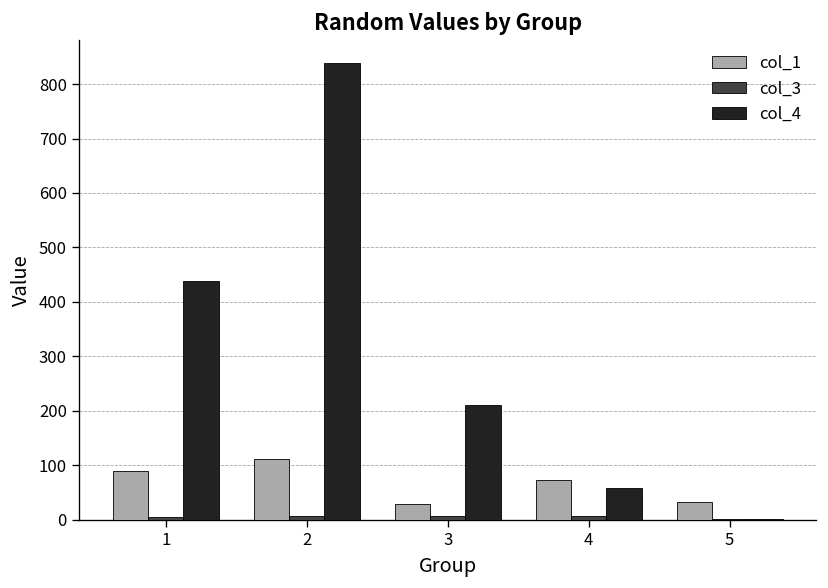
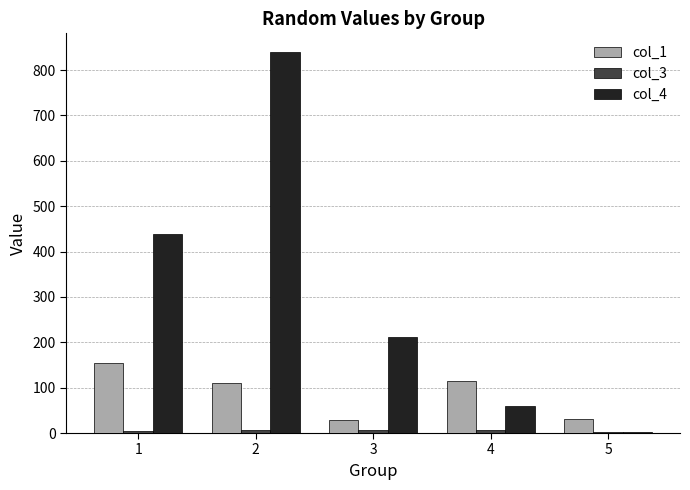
col_1, 1: 90 -> 150
col_1, 4: 70 -> 110
